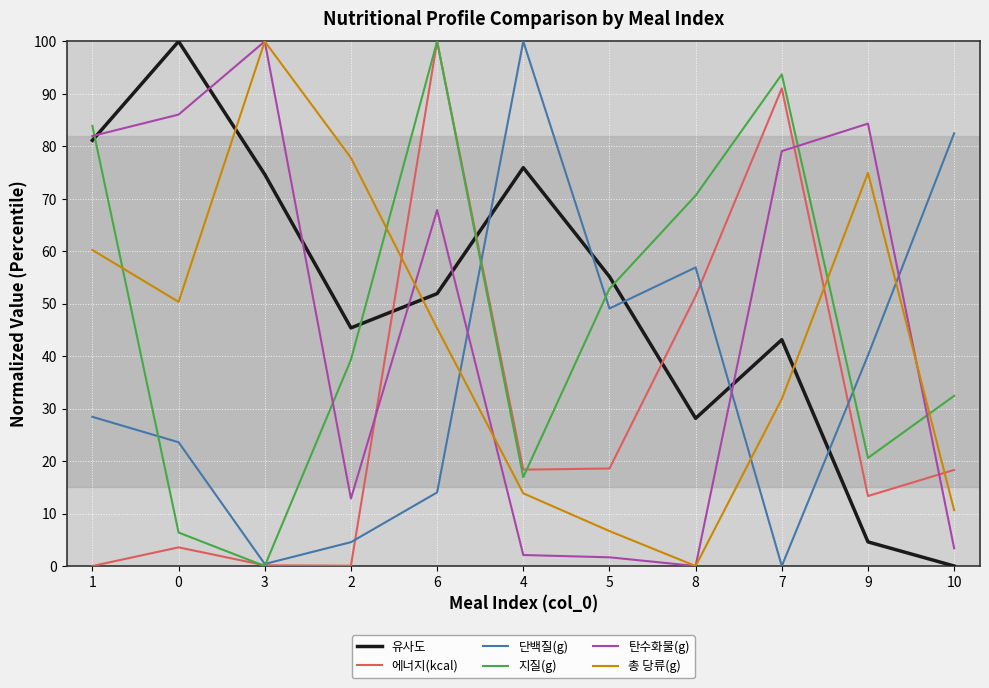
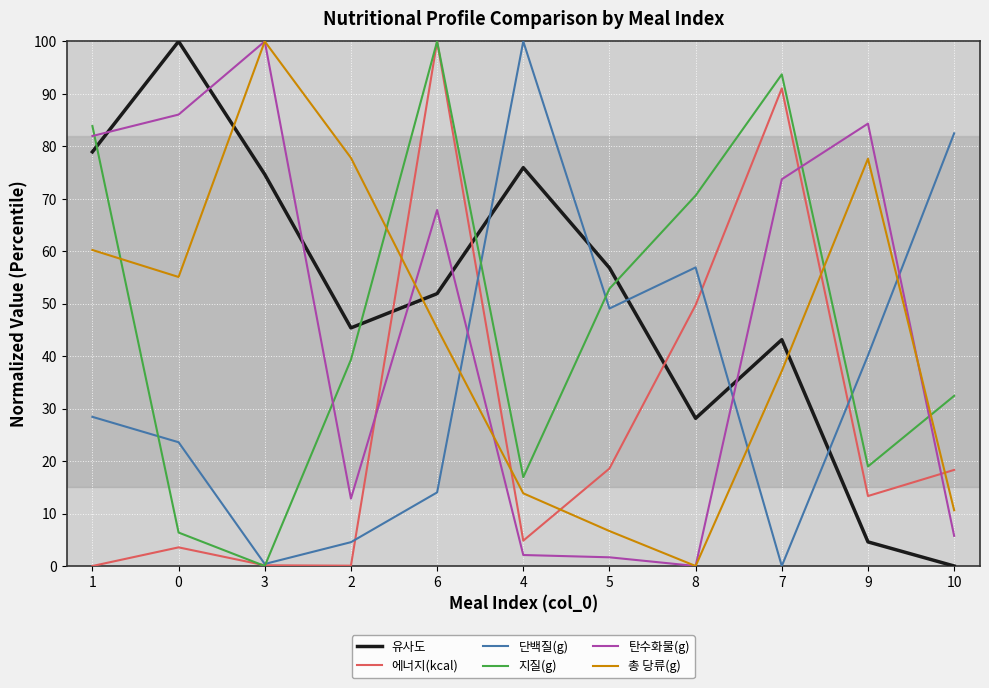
유사도, 1: 81 -> 79
총 당류(g), 0: 50 -> 55
에너지(kcal), 4: 18 -> 5
유사도, 5: 55 -> 57
에너지(kcal), 8: 51 -> 50
탄수화물(g), 7: 79 -> 74
총 당류(g), 7: 32 -> 37
지질(g), 9: 21 -> 19
총 당류(g), 9: 75 -> 78
탄수화물(g), 10: 3 -> 6
